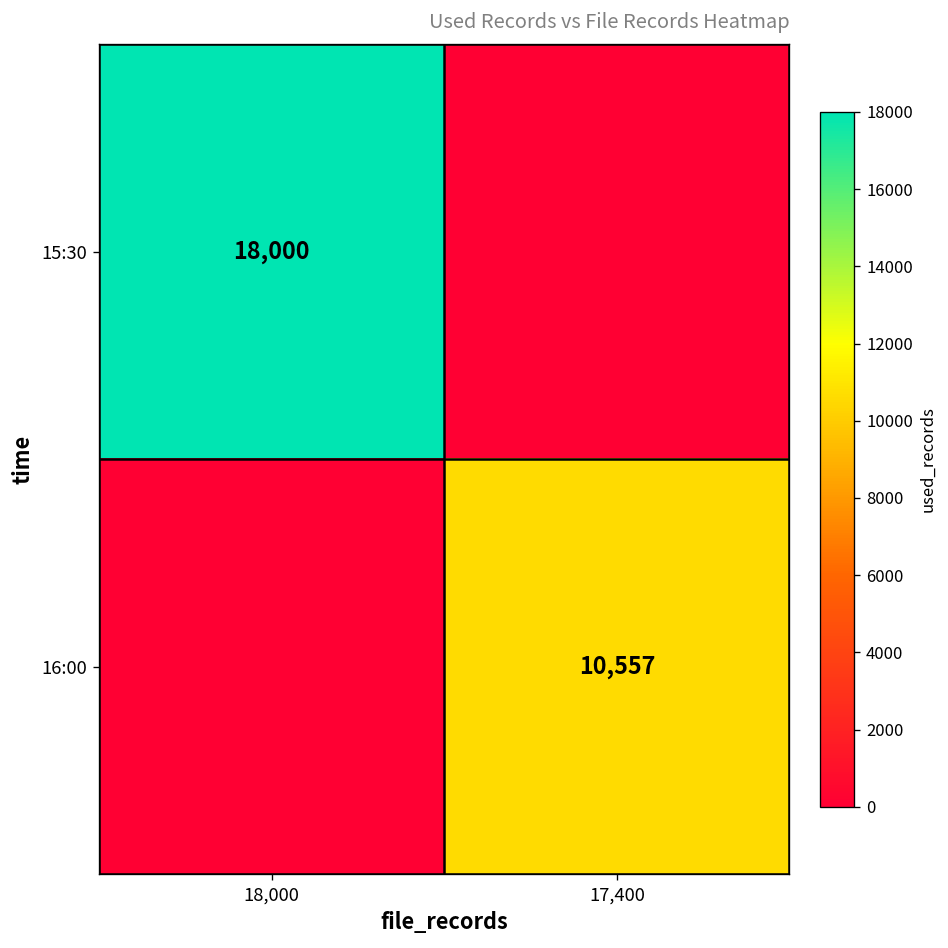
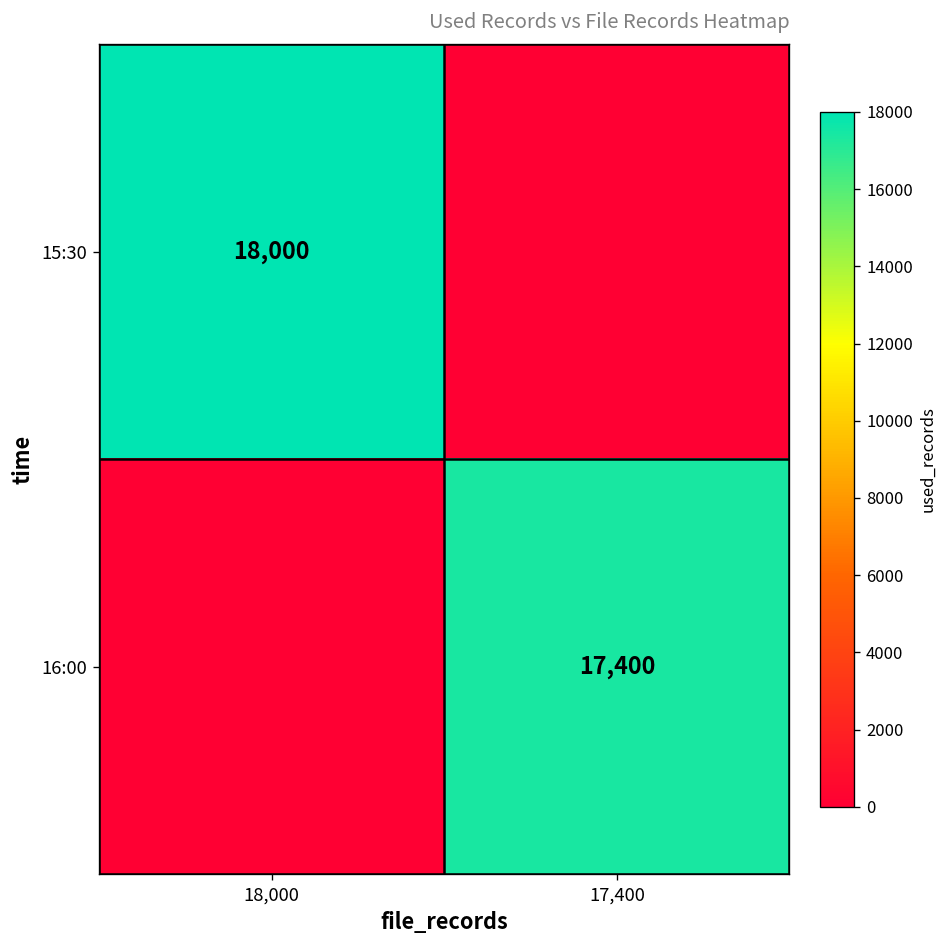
16:00, 17,400: 10,557 -> 17,400
